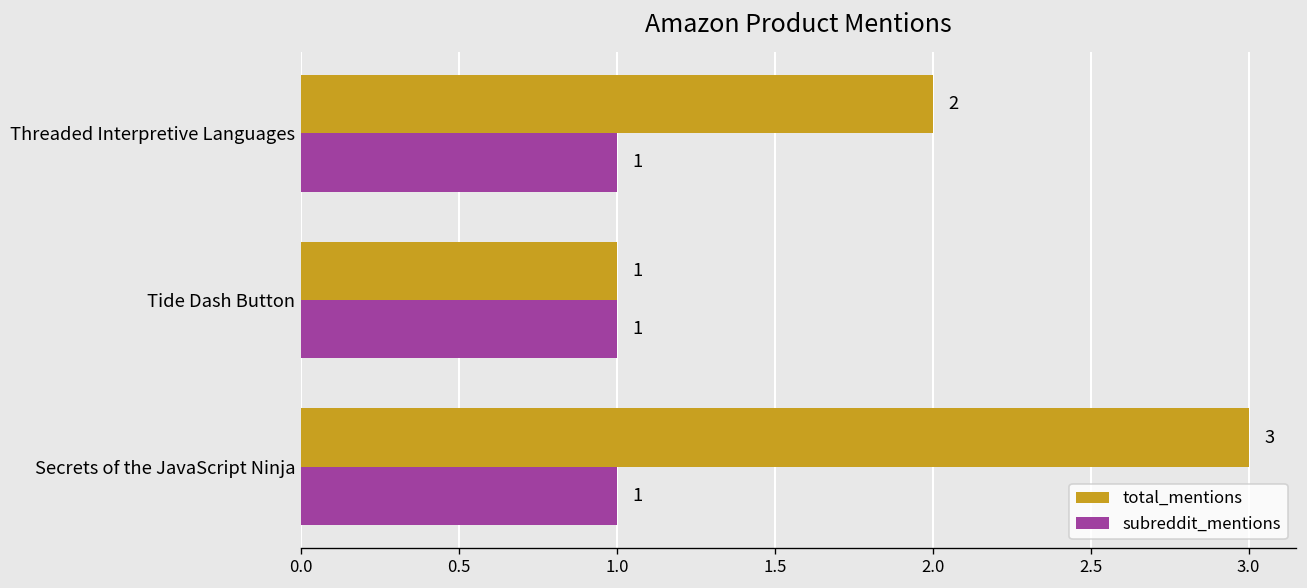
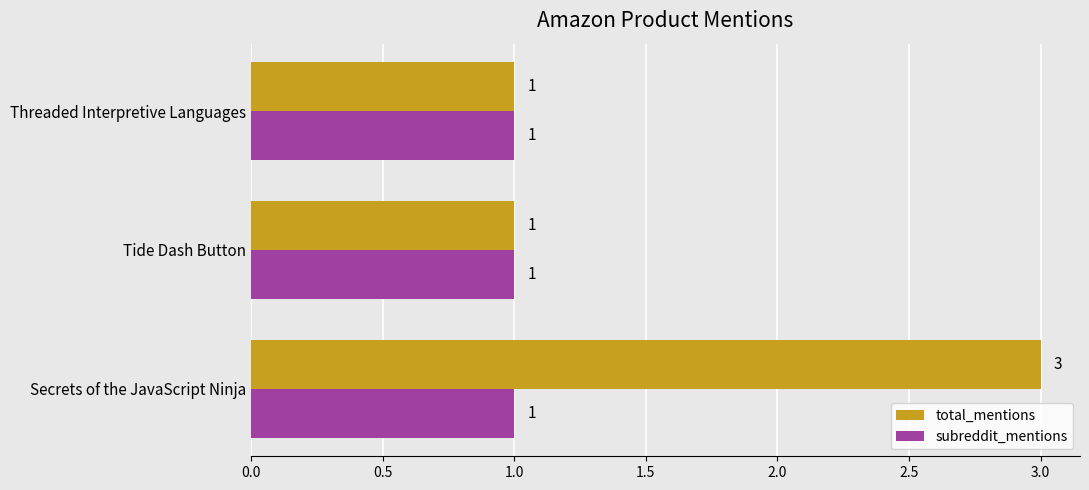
total_mentions, Threaded Interpretive Languages: 2 -> 1
